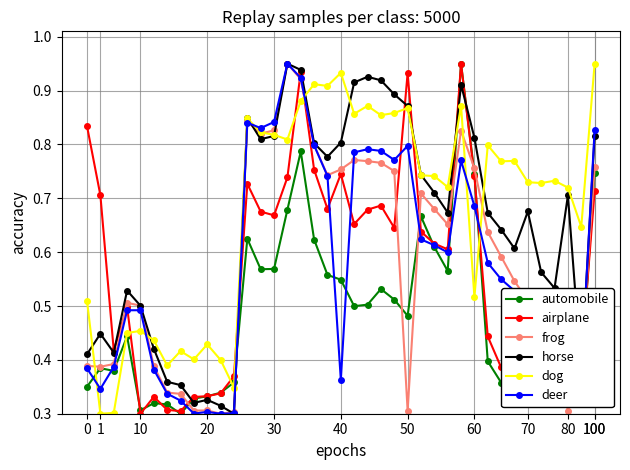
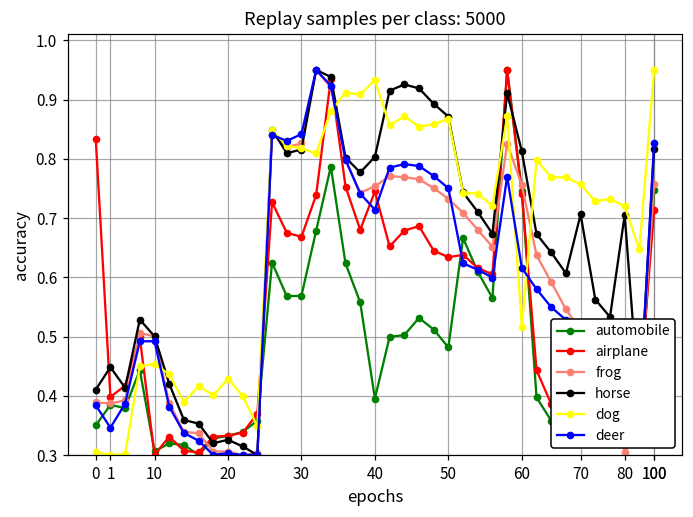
dog, 0: 0.51 -> 0.31
airplane, 1: 0.71 -> 0.40
automobile, 40: 0.55 -> 0.40
deer, 40: 0.36 -> 0.71
airplane, 50: 0.93 -> 0.63
frog, 50: 0.31 -> 0.73
deer, 50: 0.80 -> 0.75
deer, 60: 0.69 -> 0.62
horse, 70: 0.68 -> 0.71
dog, 70: 0.73 -> 0.76
